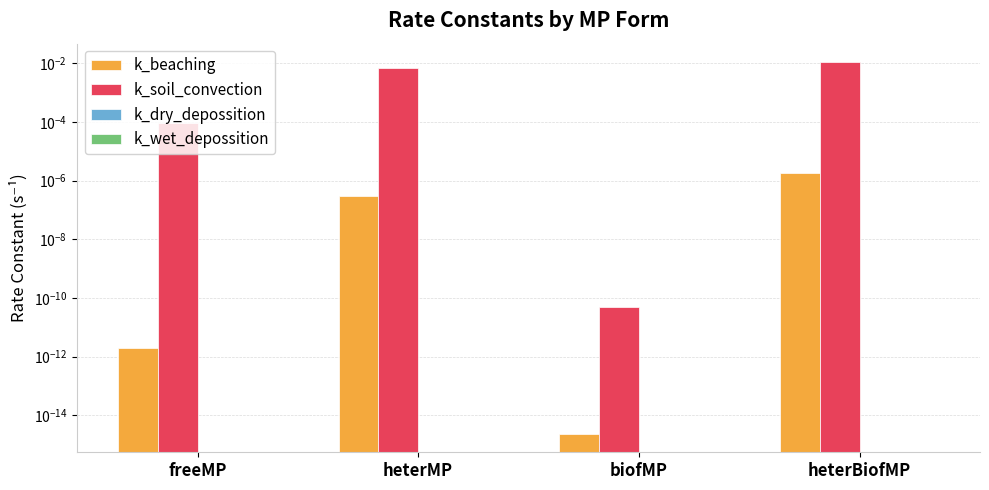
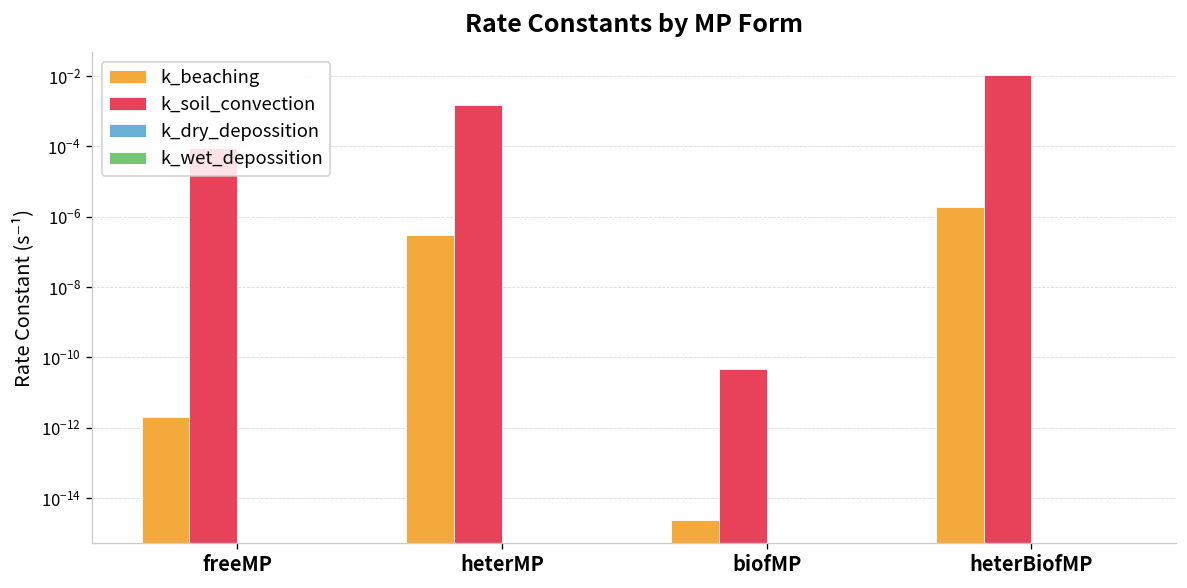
k_soil_convection, heterMP: 0.007 -> 0.001
